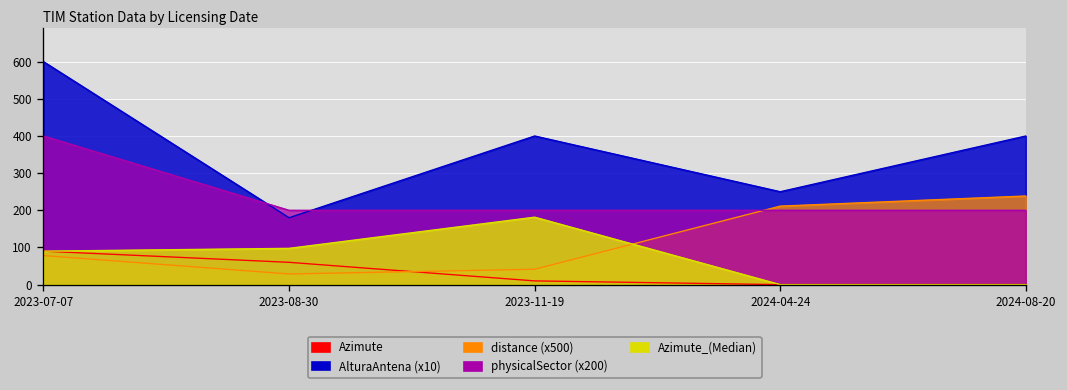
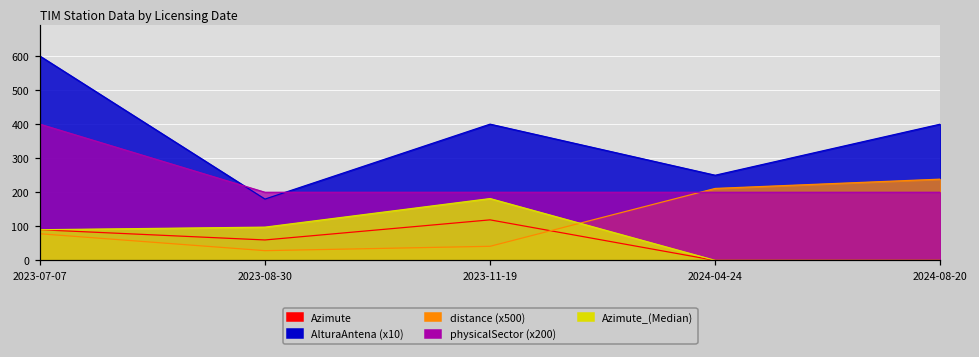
Azimute, 2023-11-19: 10 -> 120
